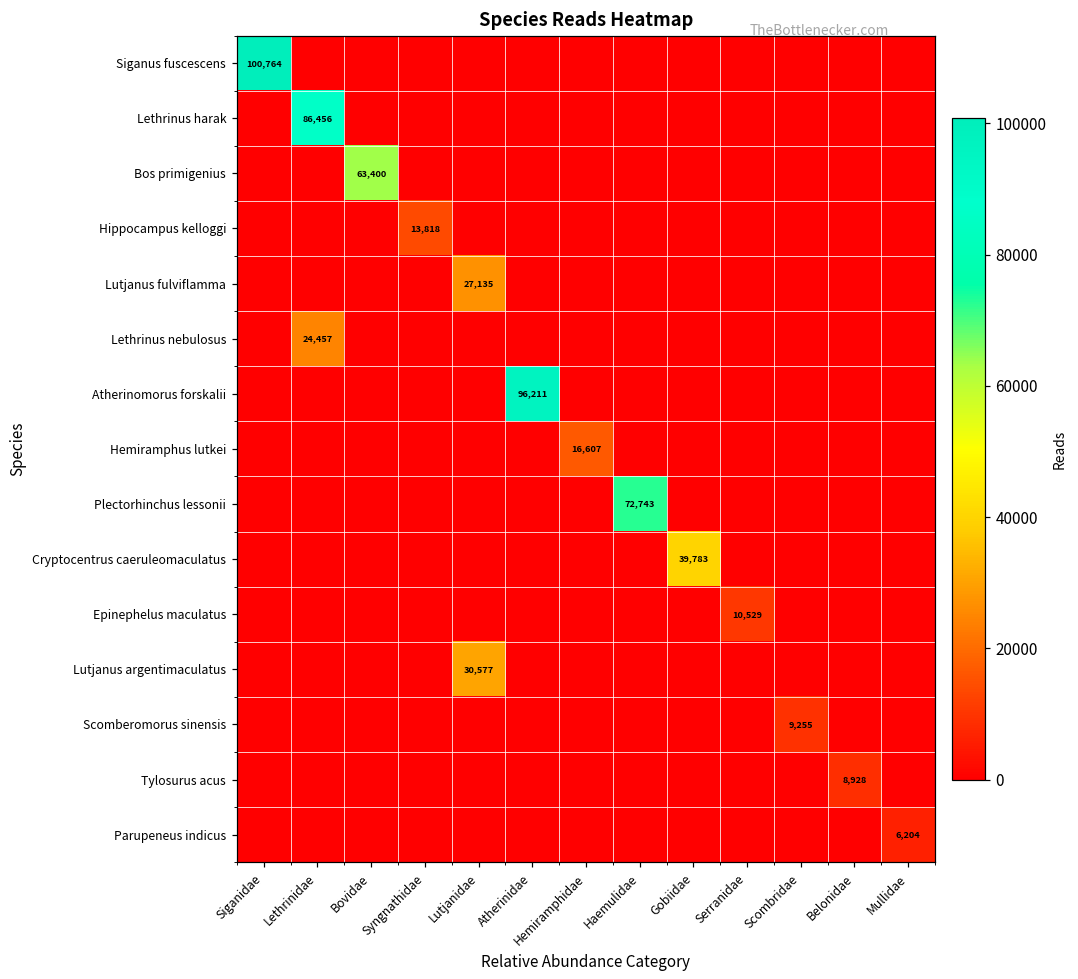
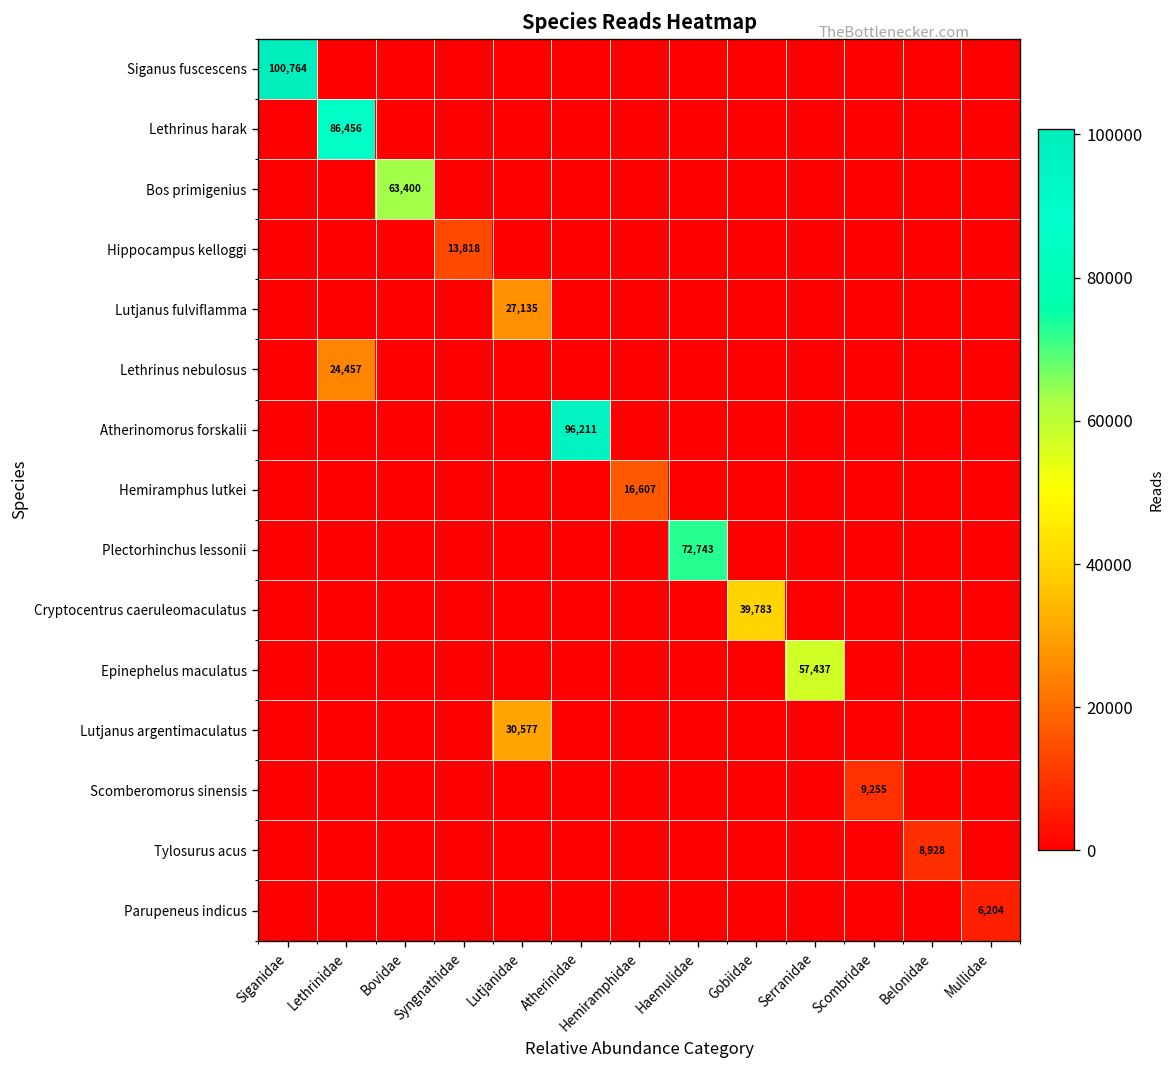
Epinephelus maculatus, Serranidae: 10,529 -> 57,437
